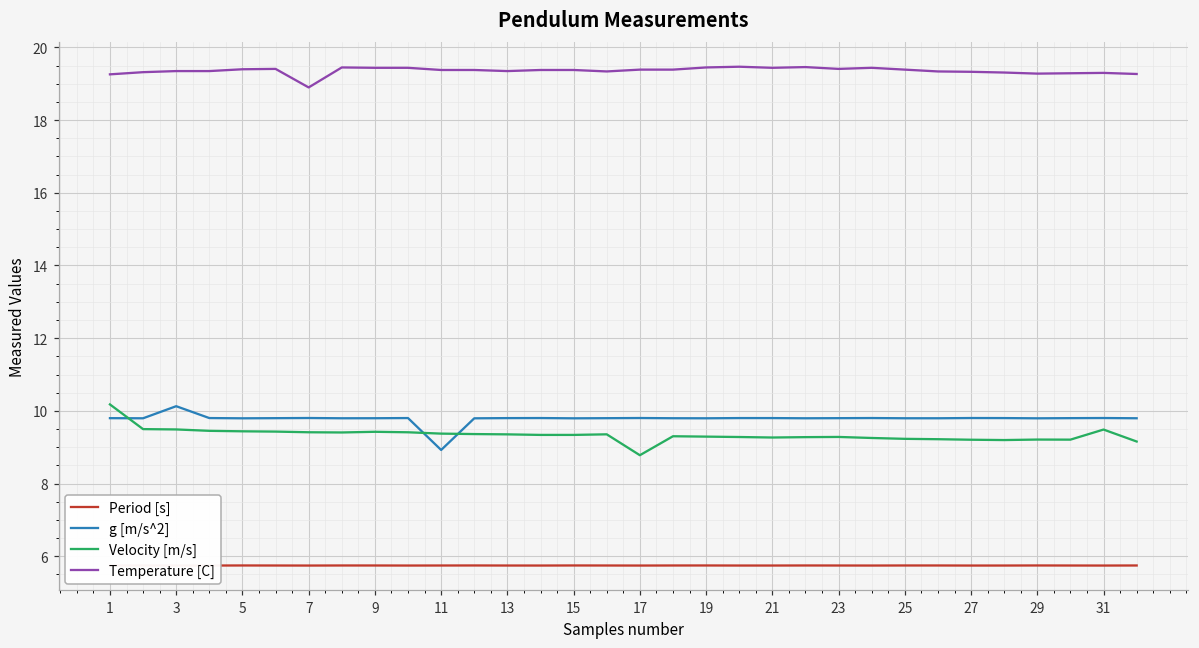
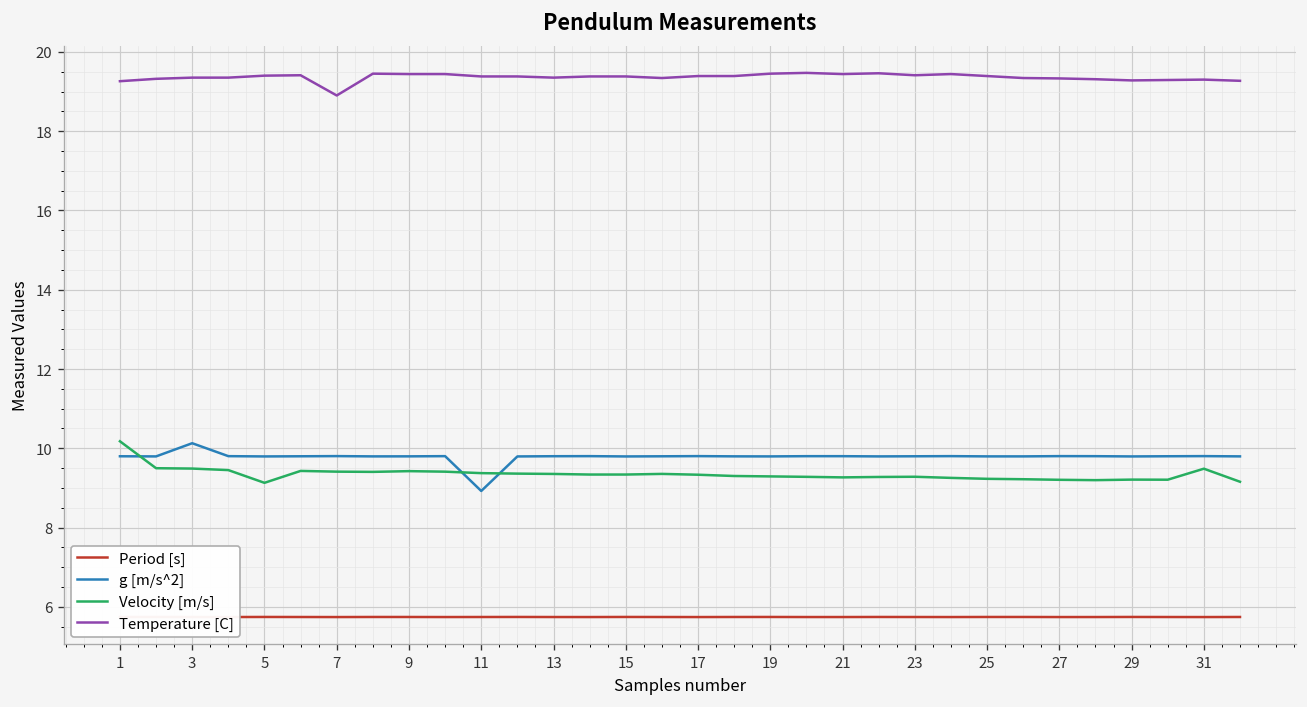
Velocity [m/s], 5: 9.4 -> 9.1
Velocity [m/s], 17: 8.8 -> 9.3
